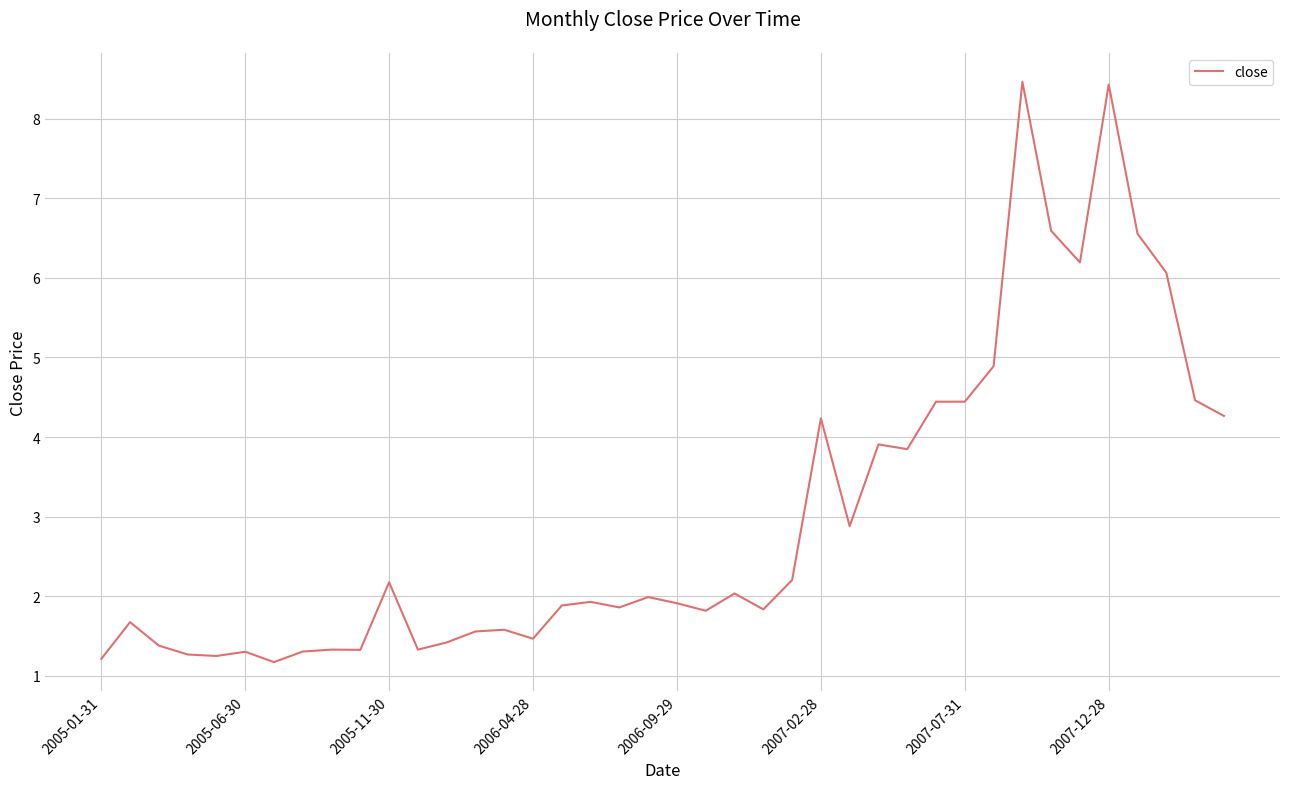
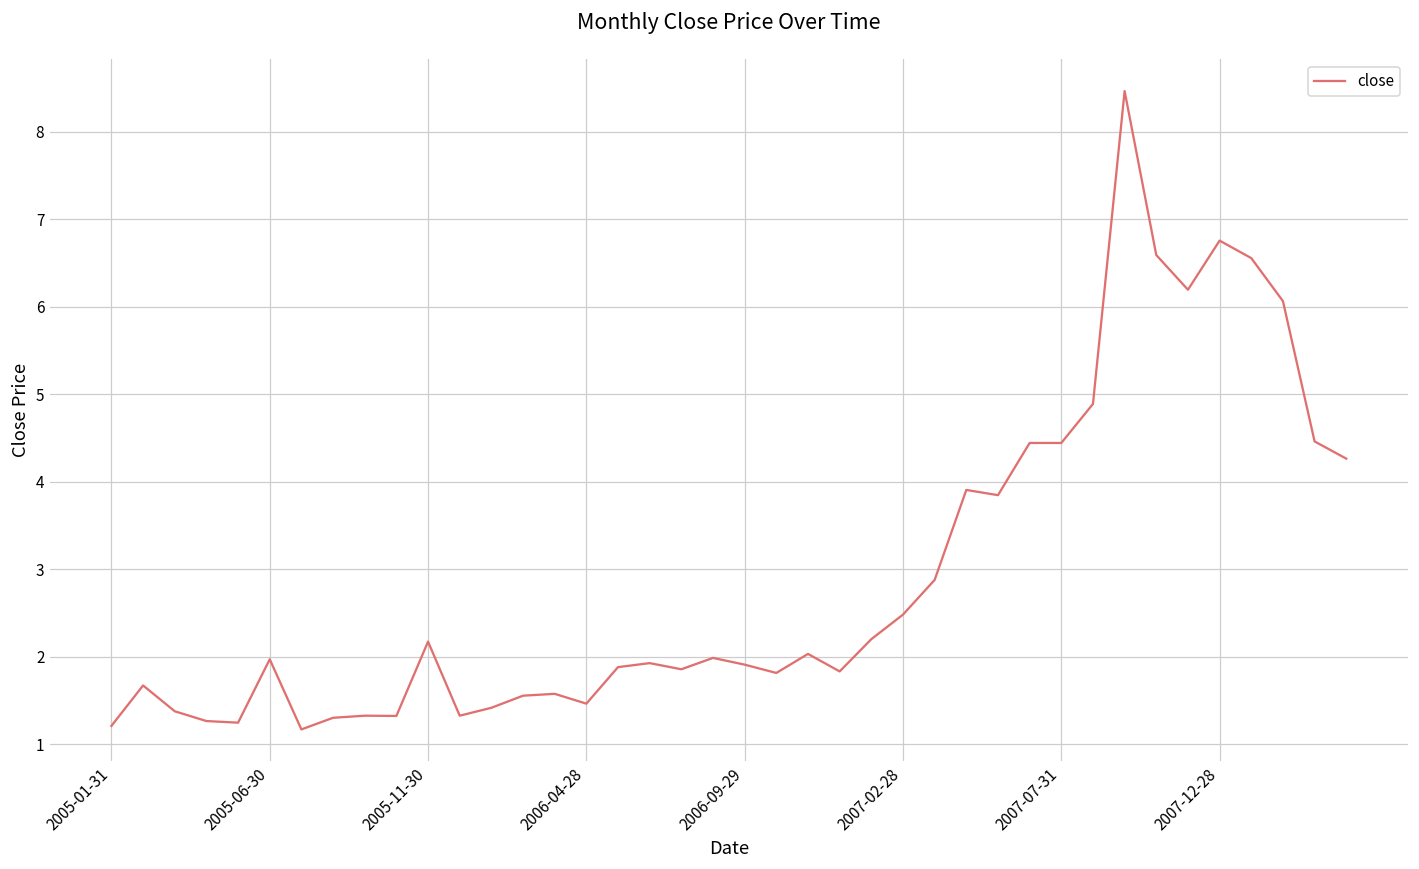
2005-06-30: 1.3 -> 2.0
2007-02-28: 4.2 -> 2.5
2007-12-28: 8.4 -> 6.8
